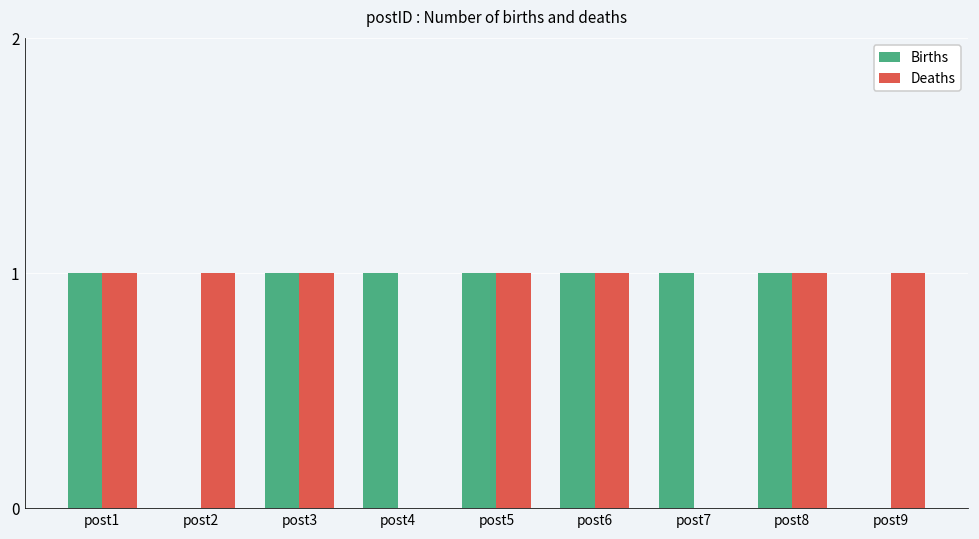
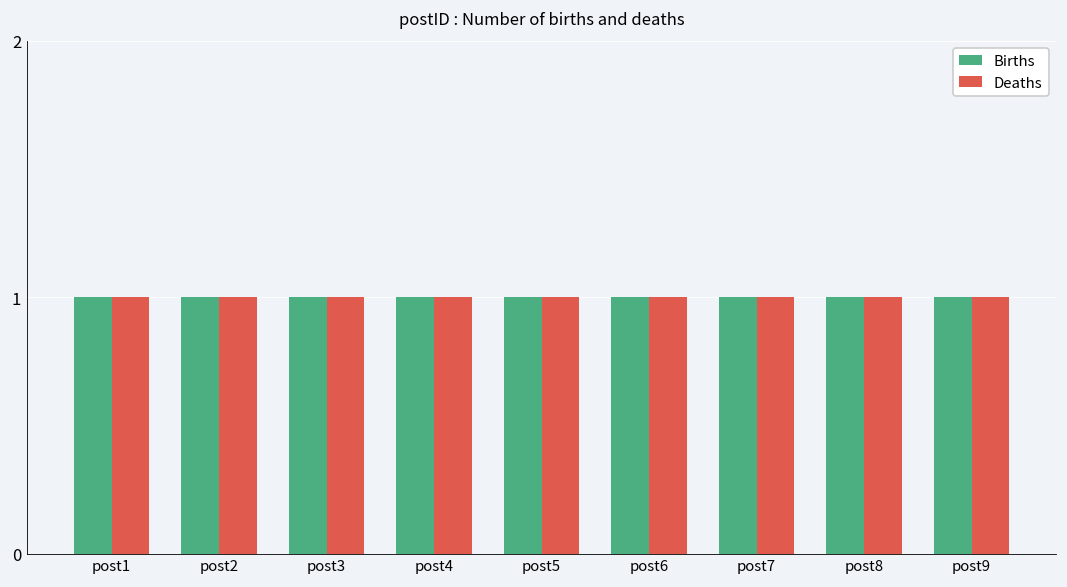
Births, post2: 0 -> 1
Deaths, post4: 0 -> 1
Deaths, post7: 0 -> 1
Births, post9: 0 -> 1
